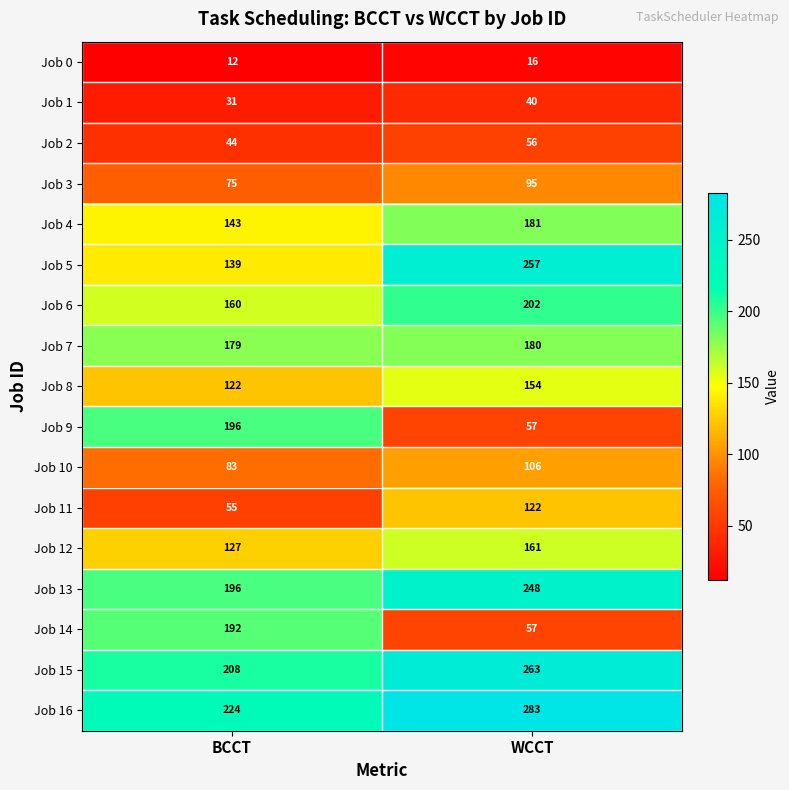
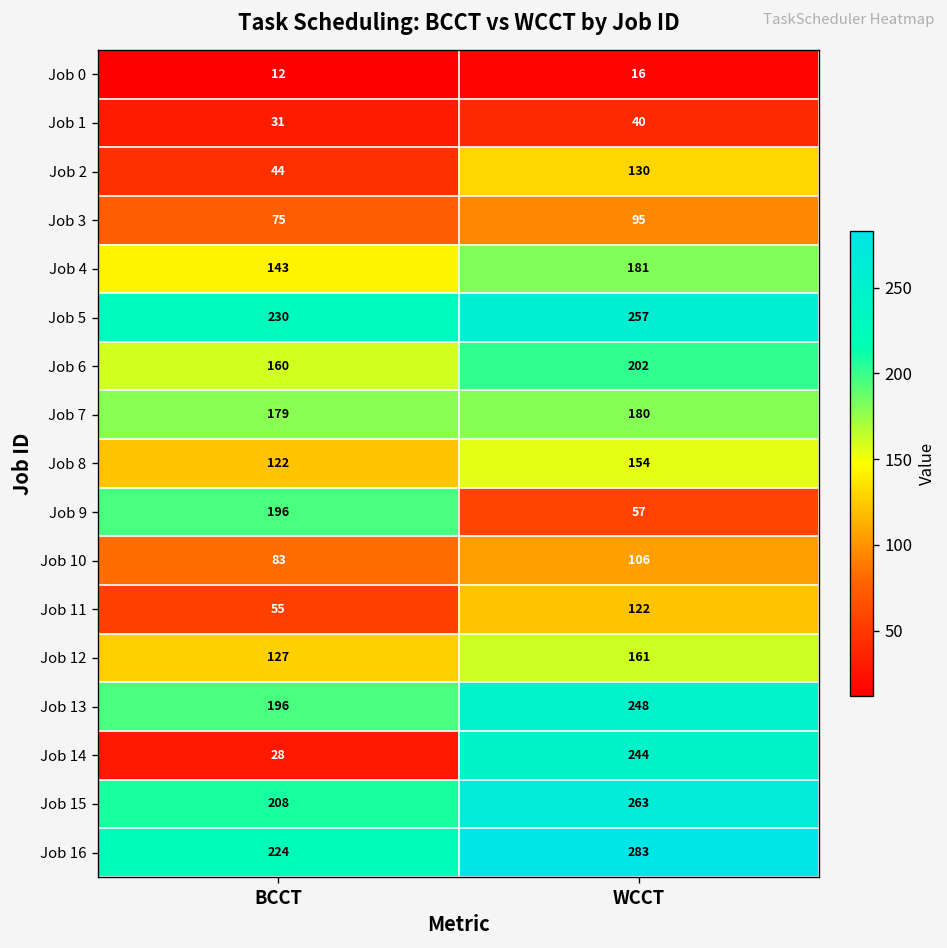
Job 2, WCCT: 56 -> 130
Job 5, BCCT: 139 -> 230
Job 14, BCCT: 192 -> 28
Job 14, WCCT: 57 -> 244
